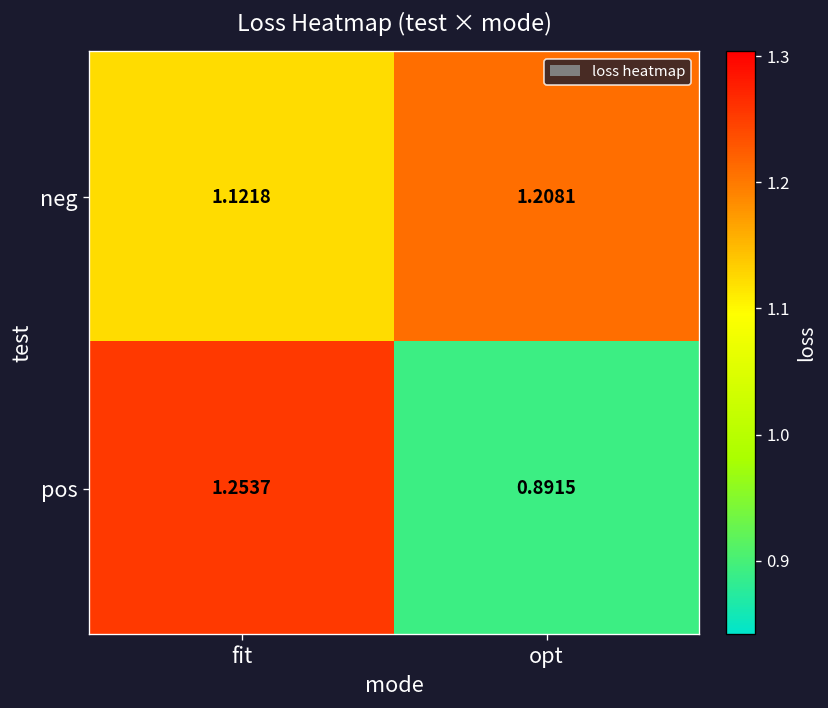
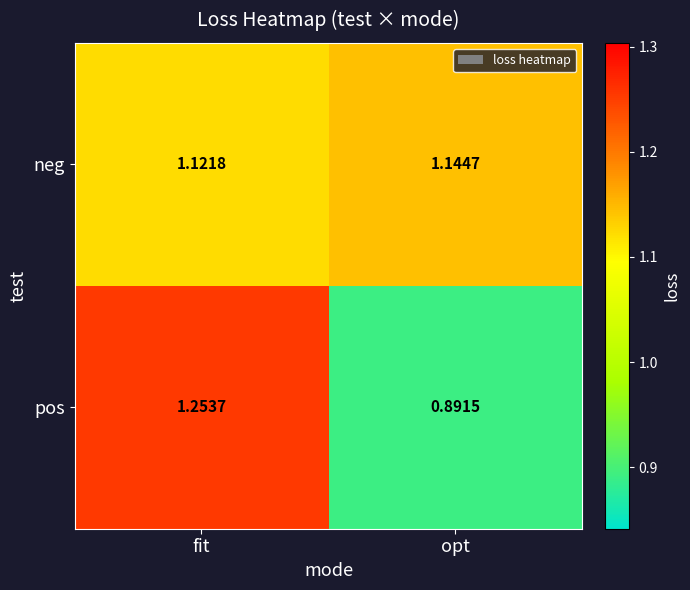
neg, opt: 1.2081 -> 1.1447
